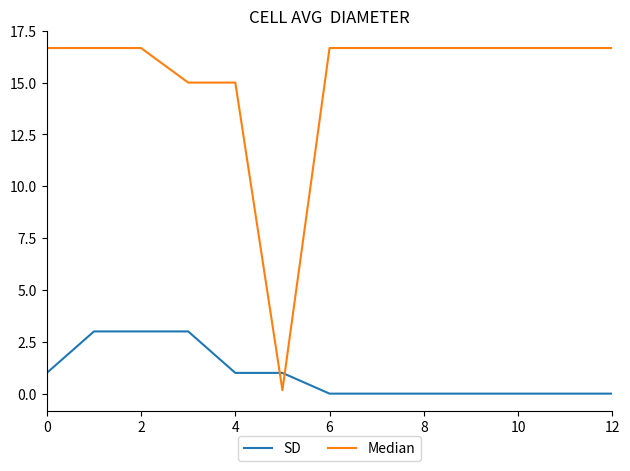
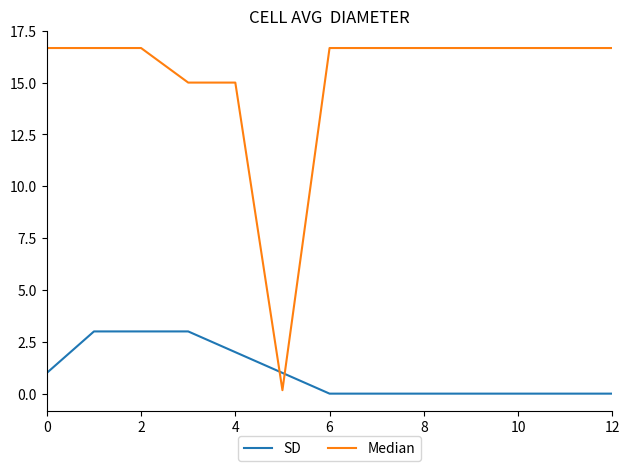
SD, 4: 1 -> 2
